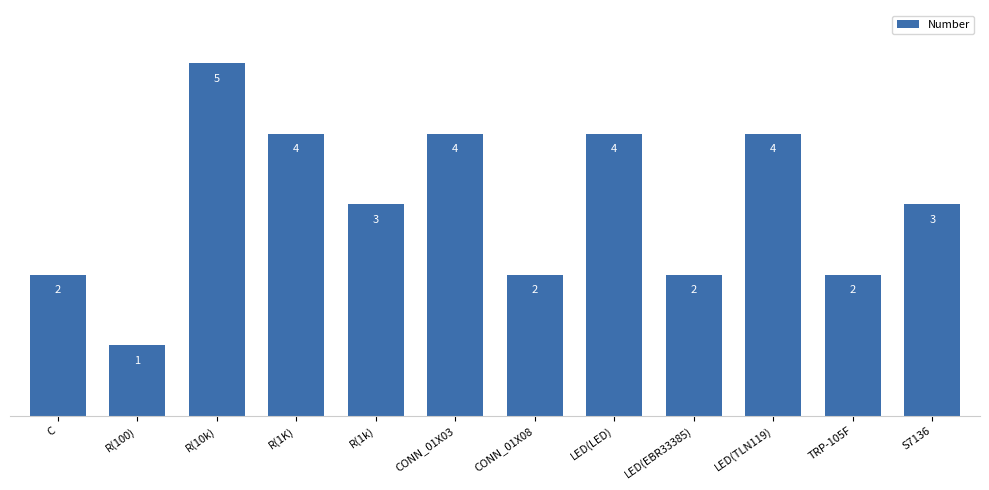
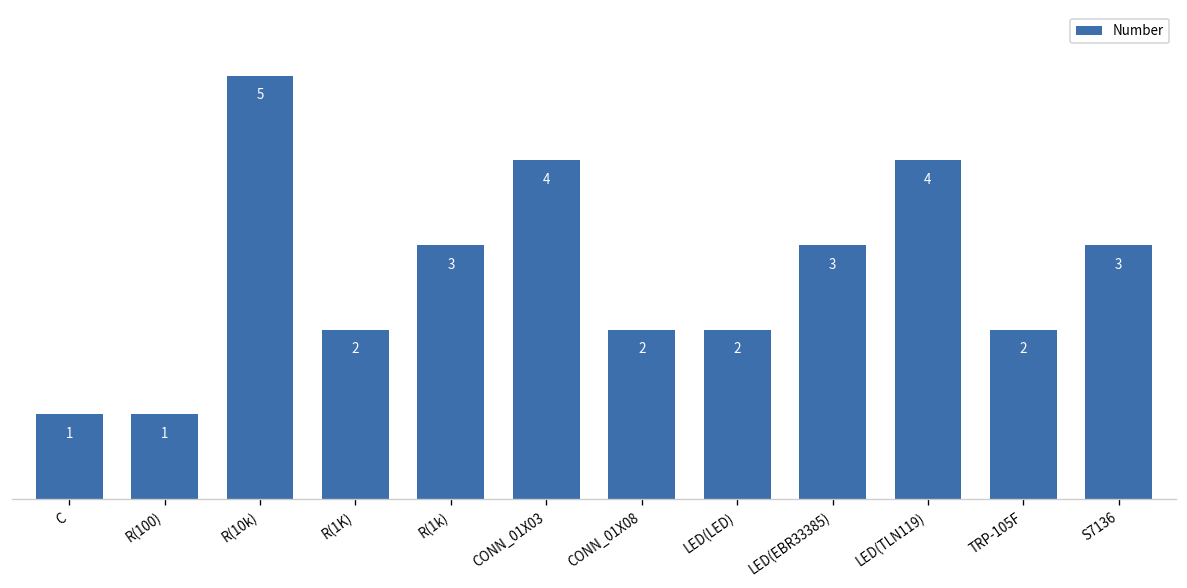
C: 2 -> 1
R(1K): 4 -> 2
LED(LED): 4 -> 2
LED(EBR33385): 2 -> 3
